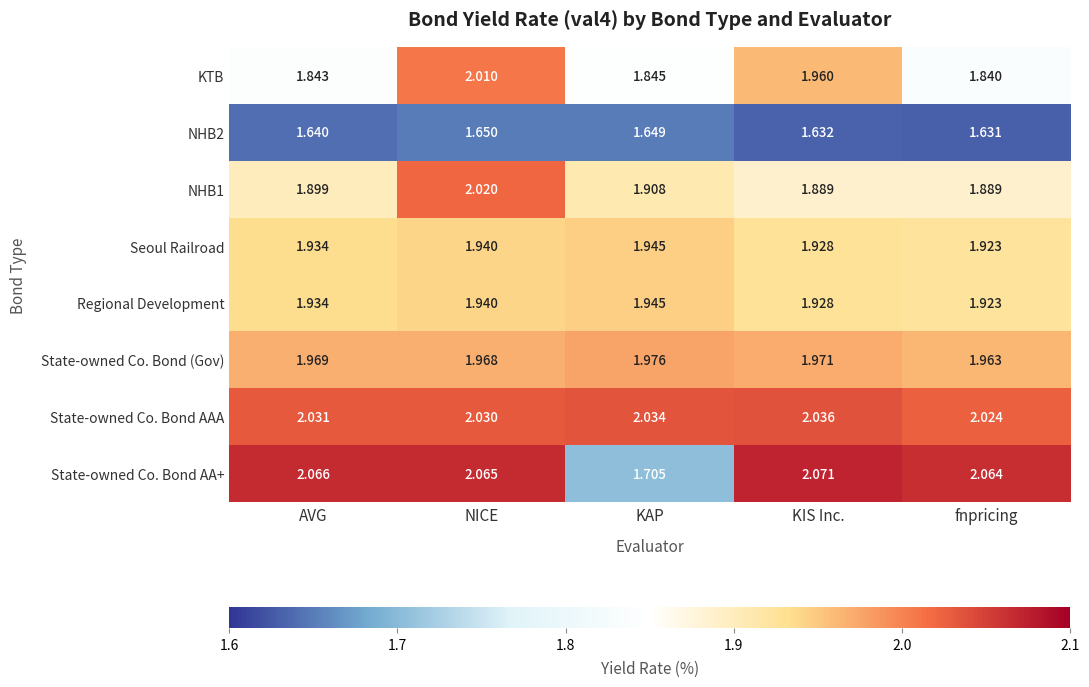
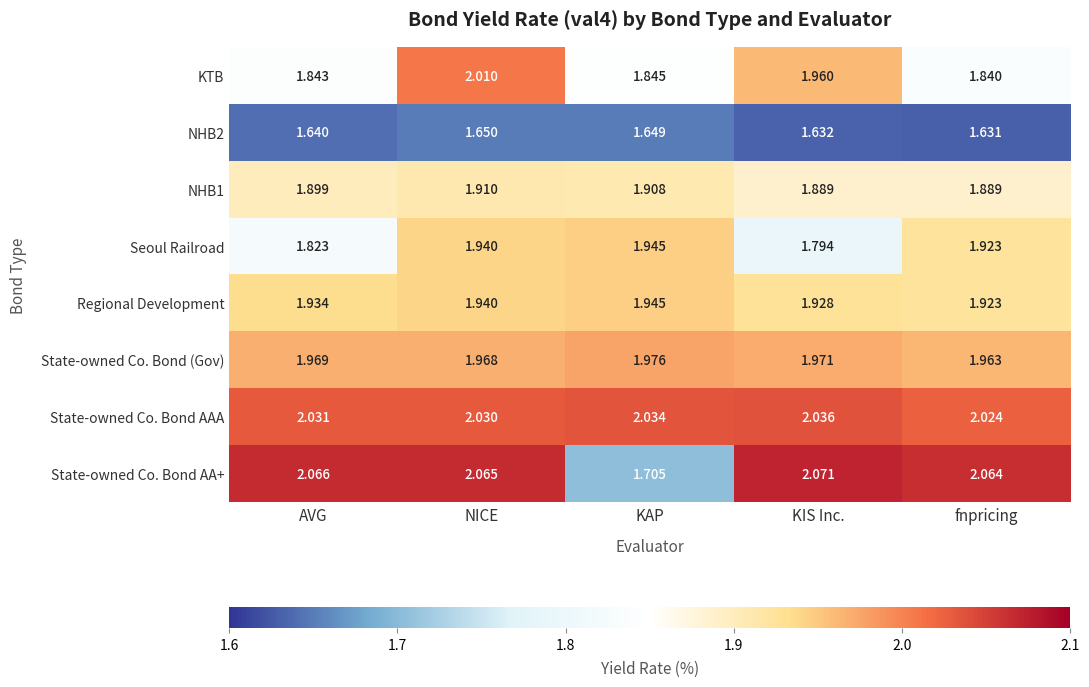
NHB1, NICE: 2.020 -> 1.910
Seoul Railroad, AVG: 1.934 -> 1.823
Seoul Railroad, KIS Inc.: 1.928 -> 1.794
